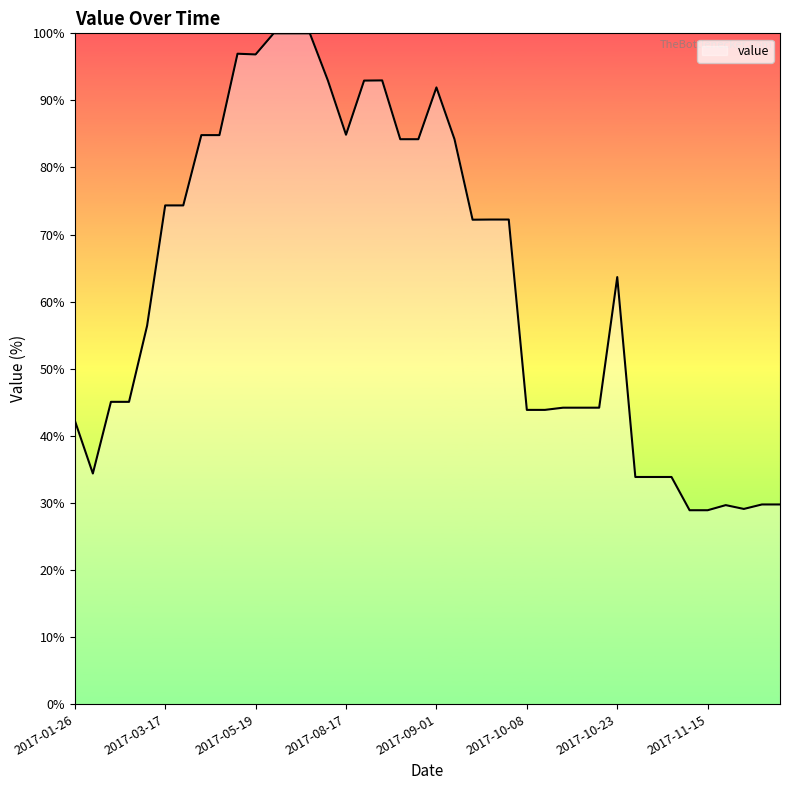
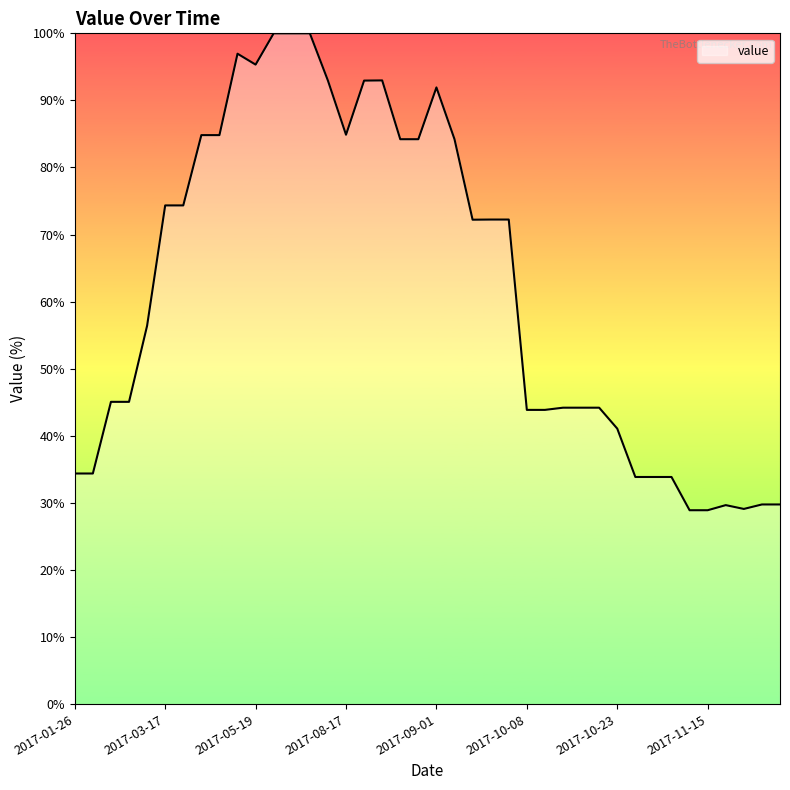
2017-01-26: 42% -> 34%
2017-05-19: 97% -> 95%
2017-10-23: 64% -> 41%
